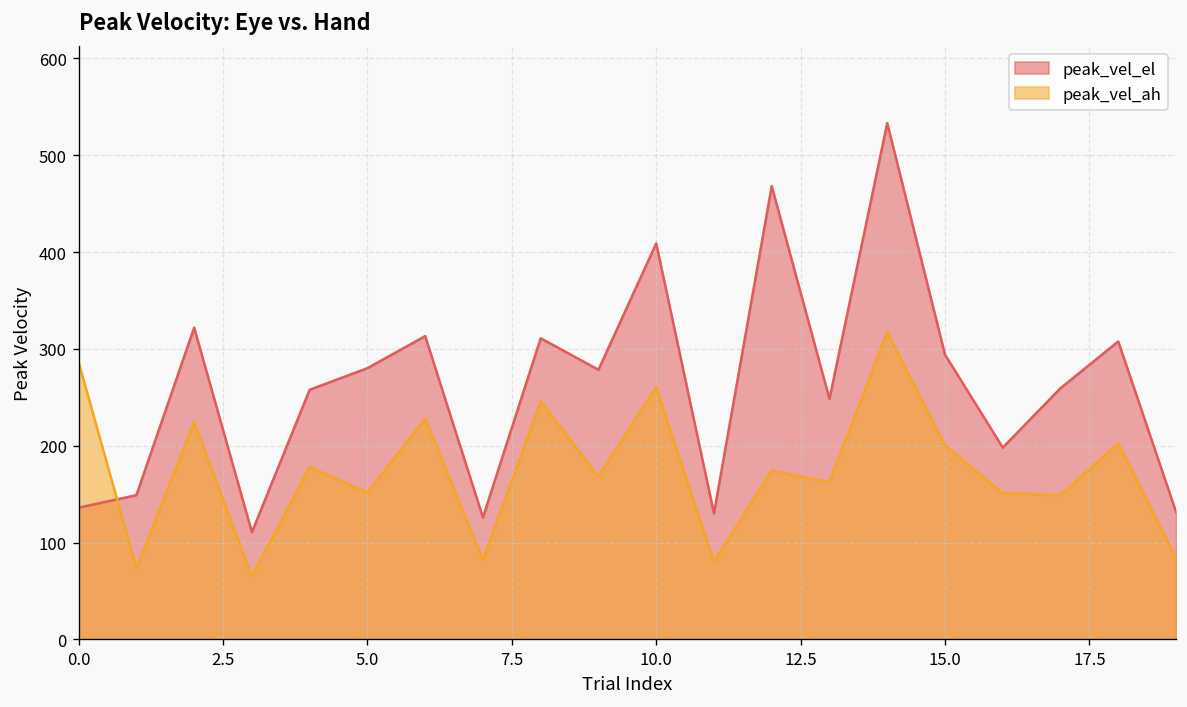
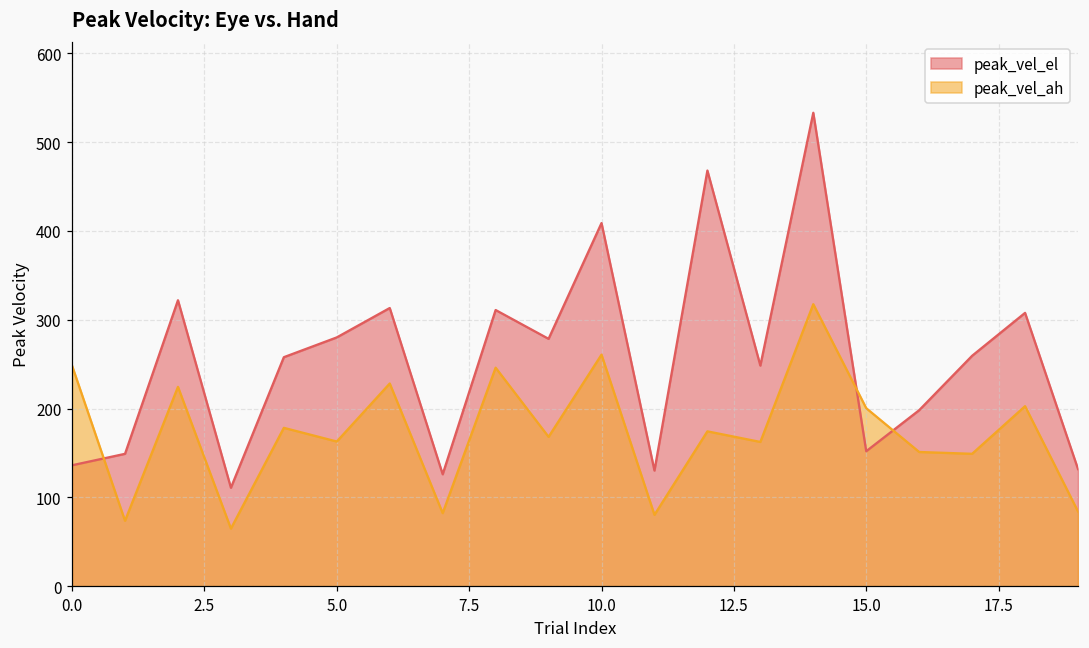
peak_vel_ah, 0.0: 290 -> 250
peak_vel_ah, 5.0: 150 -> 160
peak_vel_el, 15.0: 290 -> 150
